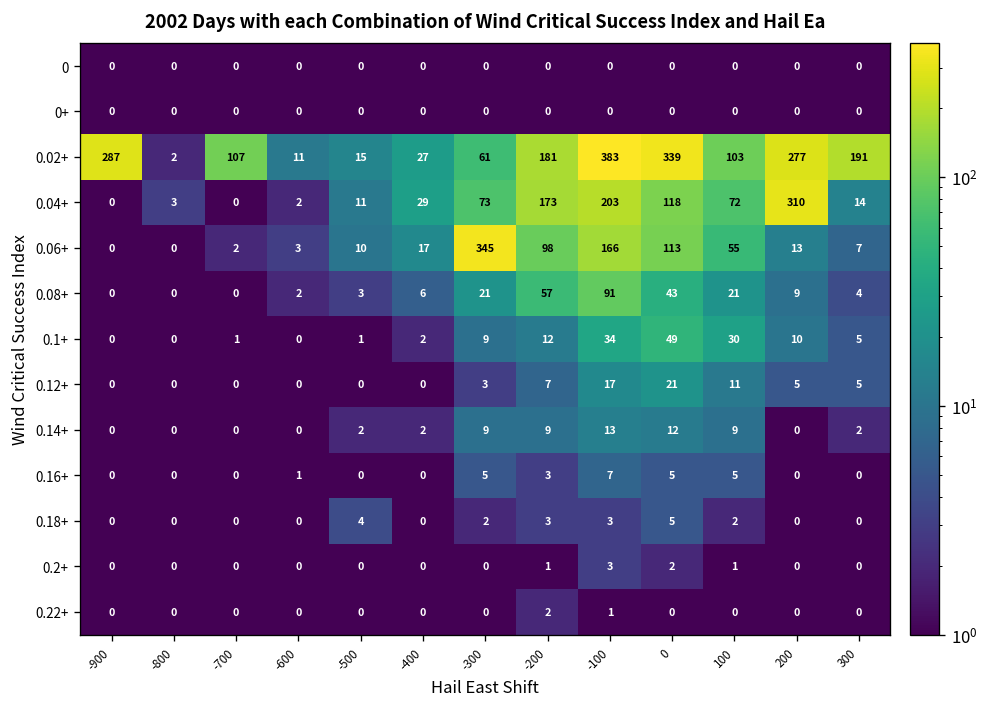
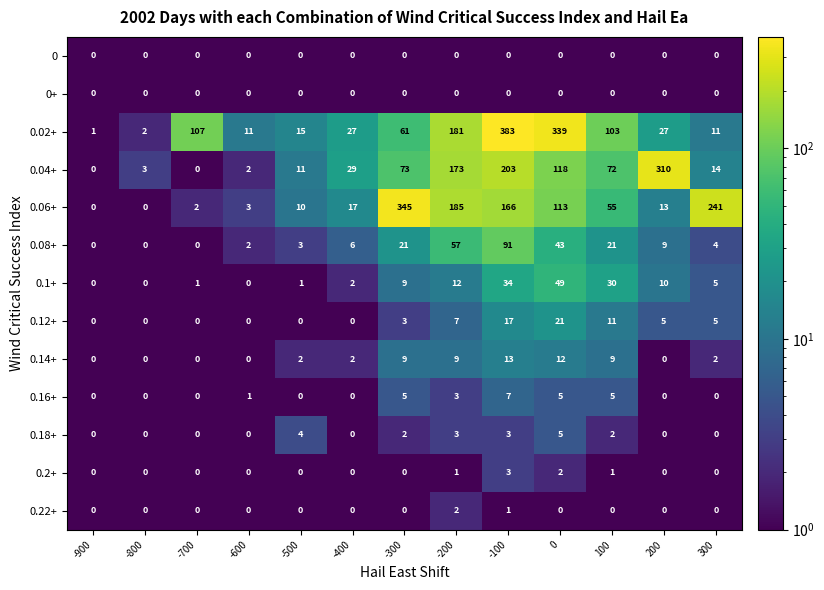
0.02+, -900: 287 -> 1
0.02+, 200: 277 -> 27
0.02+, 300: 191 -> 11
0.06+, -200: 98 -> 185
0.06+, 300: 7 -> 241
